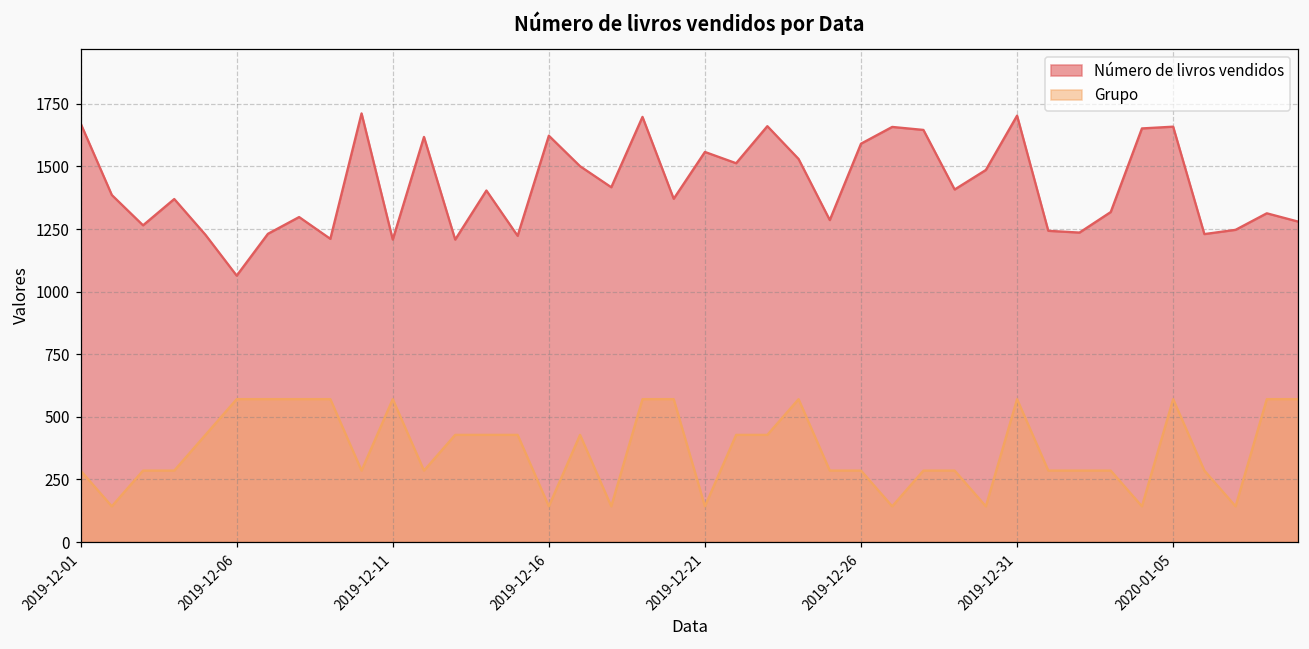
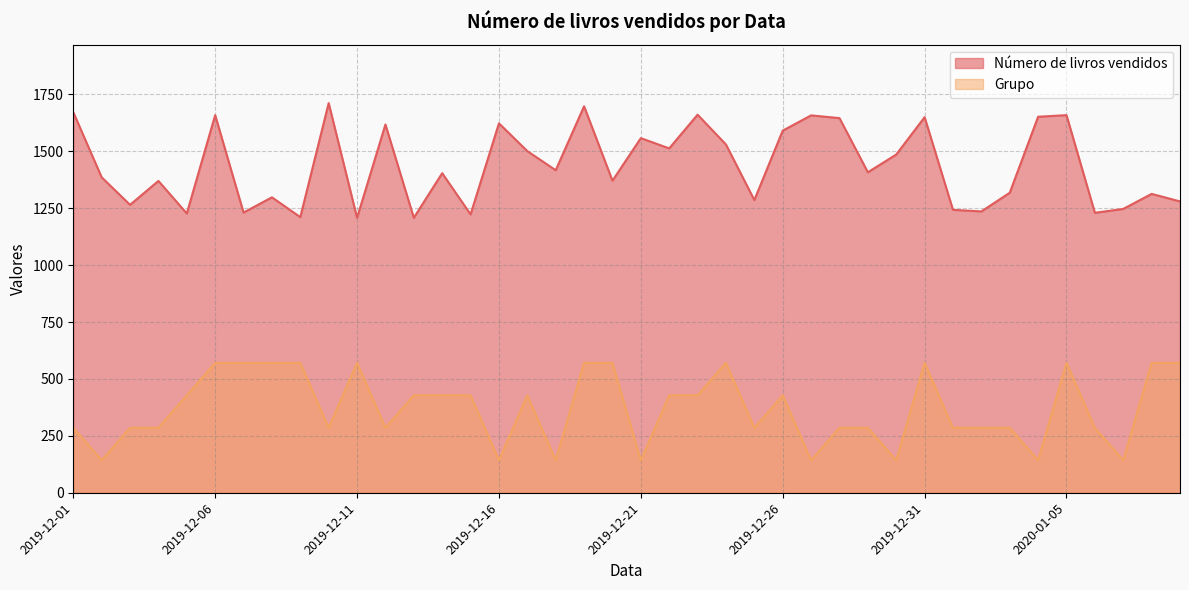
Número de livros vendidos, 2019-12-06: 1060 -> 1660
Grupo, 2019-12-26: 290 -> 430
Número de livros vendidos, 2019-12-31: 1700 -> 1650
